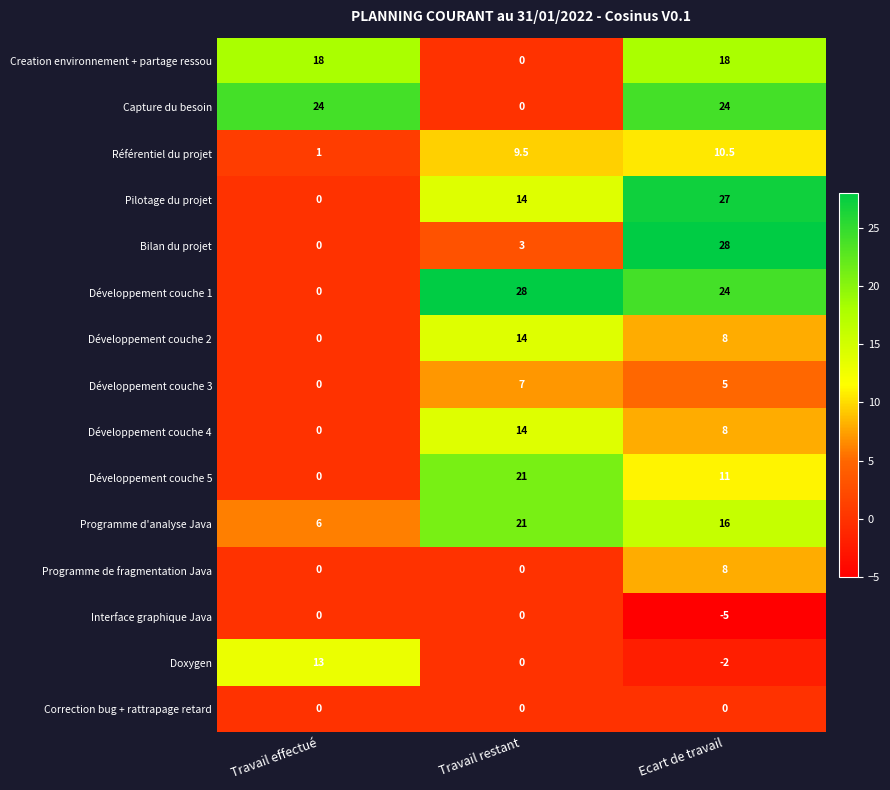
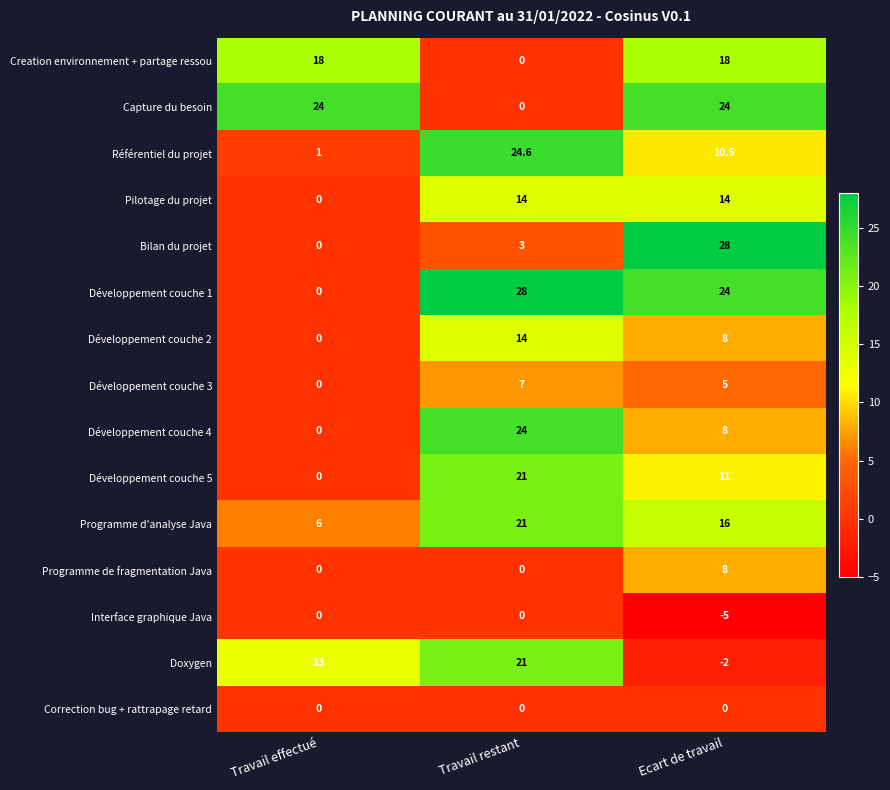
Référentiel du projet, Travail restant: 9.5 -> 24.6
Pilotage du projet, Ecart de travail: 27 -> 14
Développement couche 4, Travail restant: 14 -> 24
Doxygen, Travail restant: 0 -> 21
